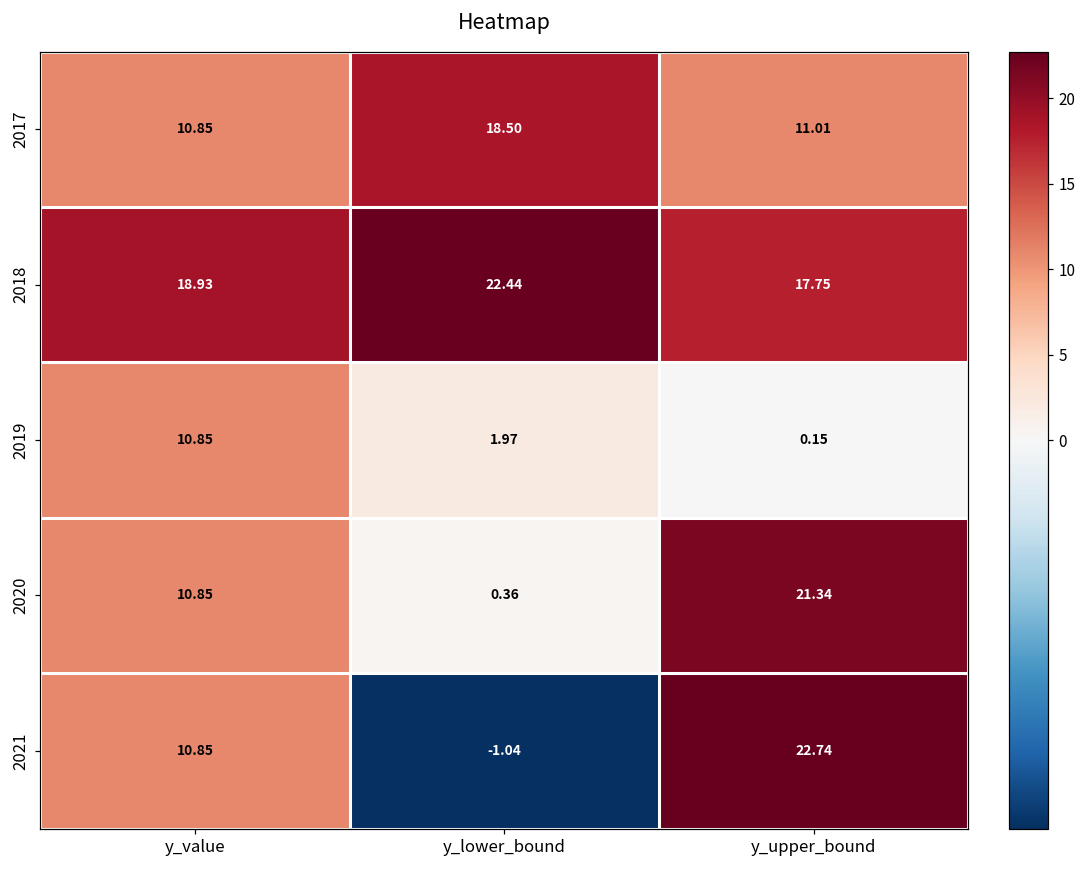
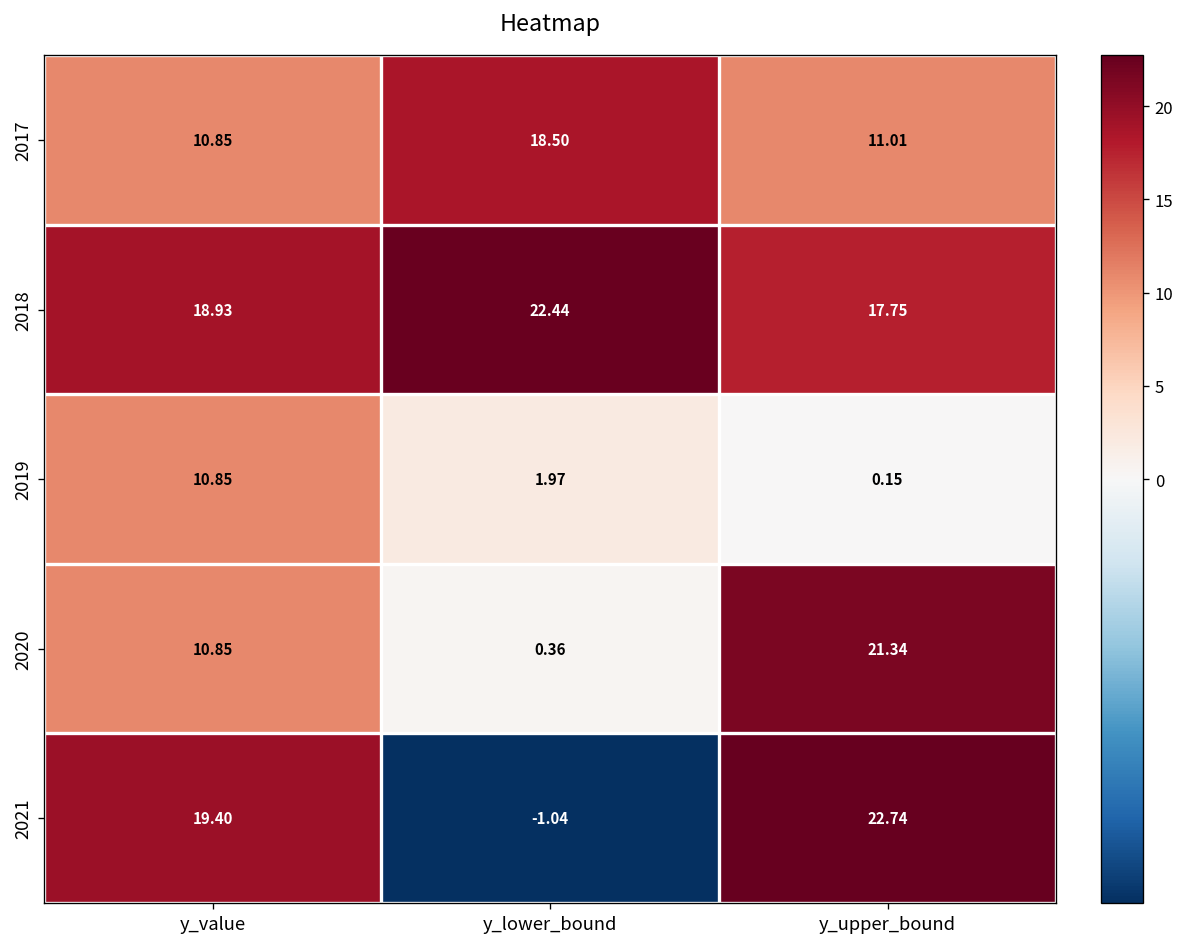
2021, y_value: 10.85 -> 19.40
